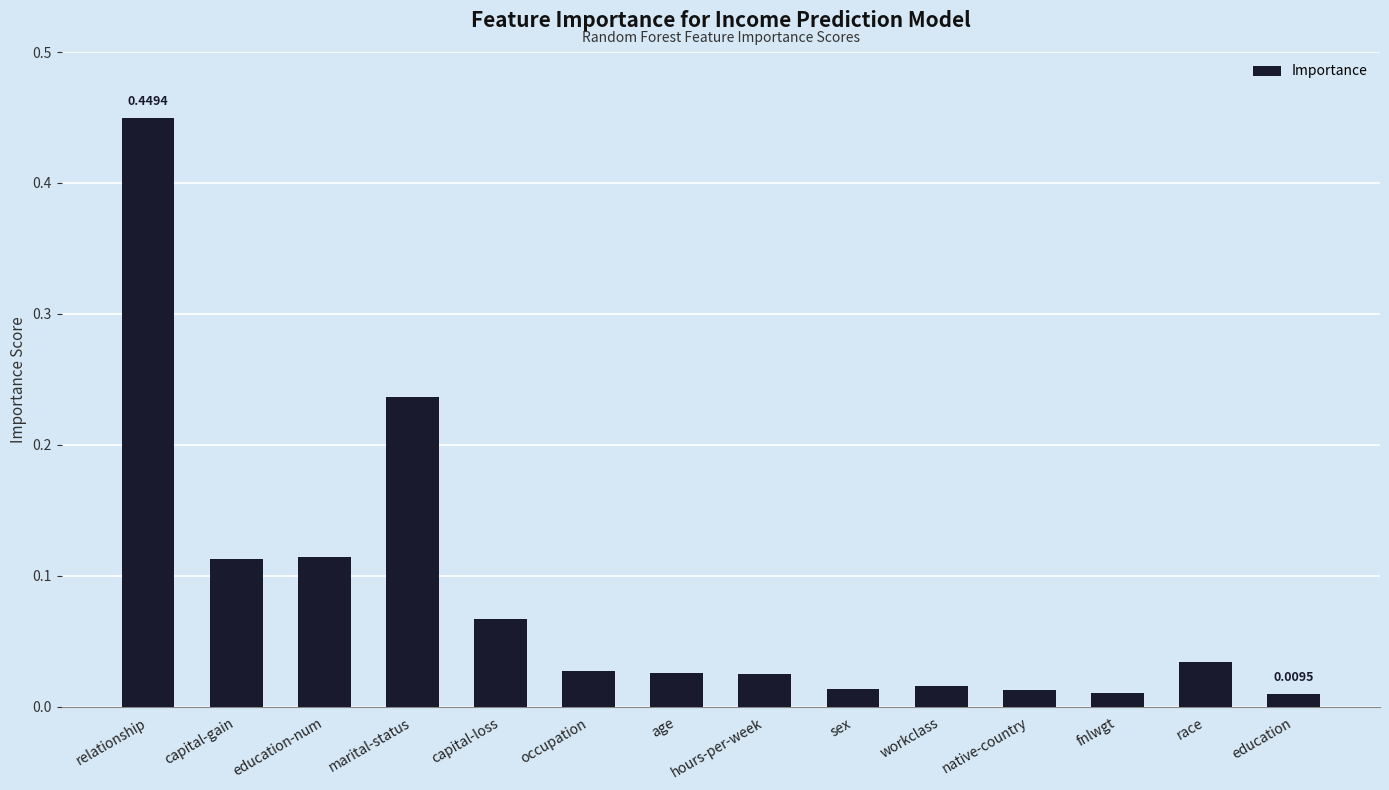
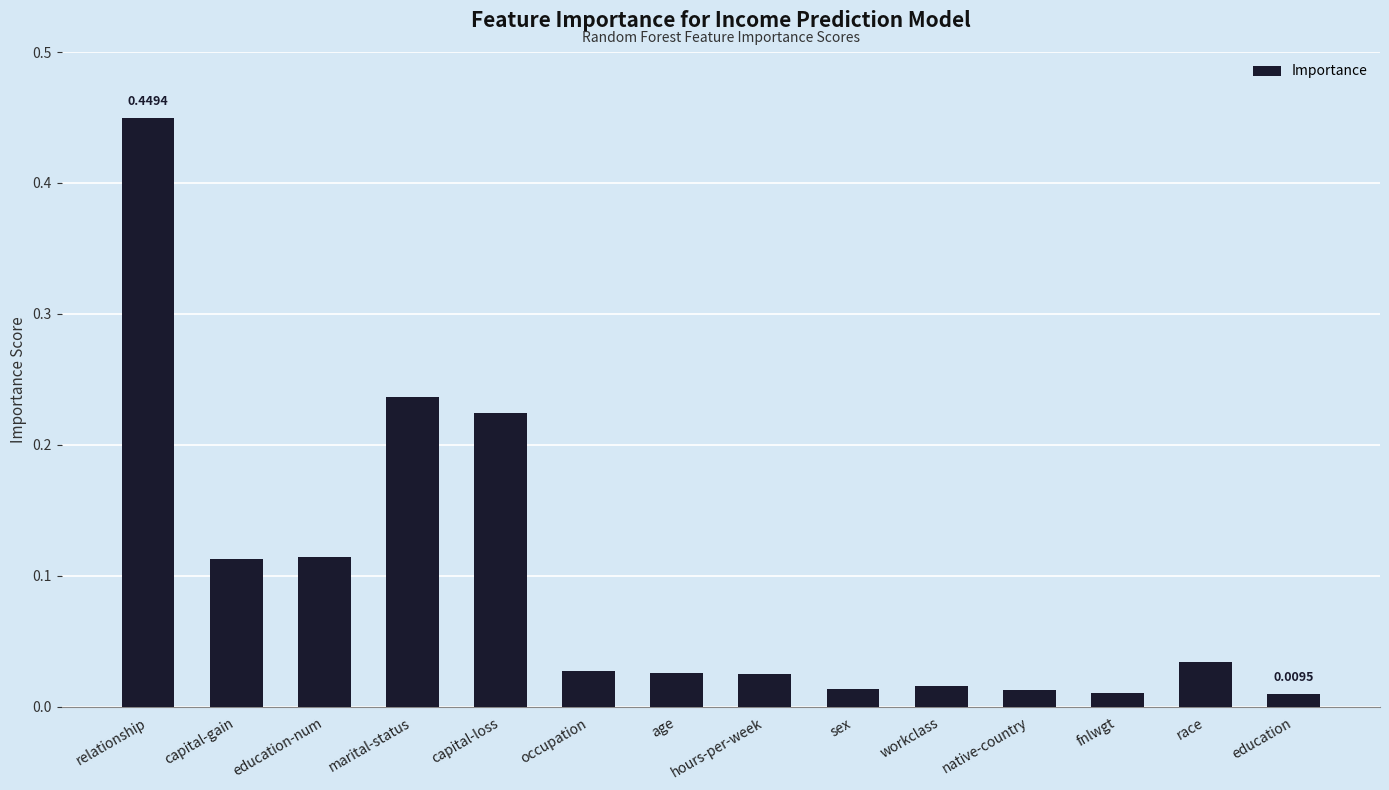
capital-loss: 0.067 -> 0.224
